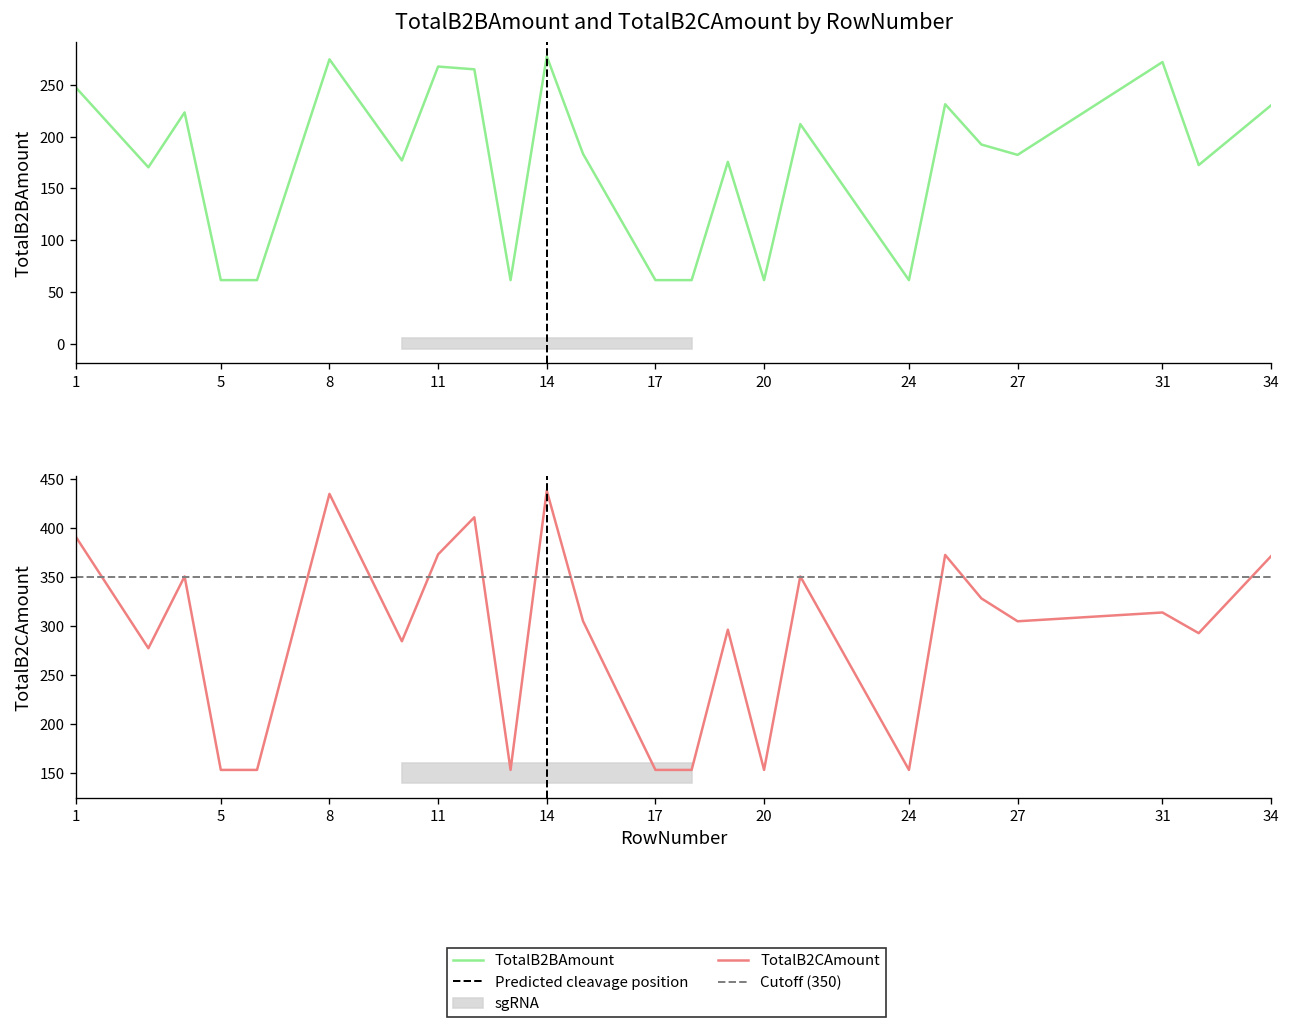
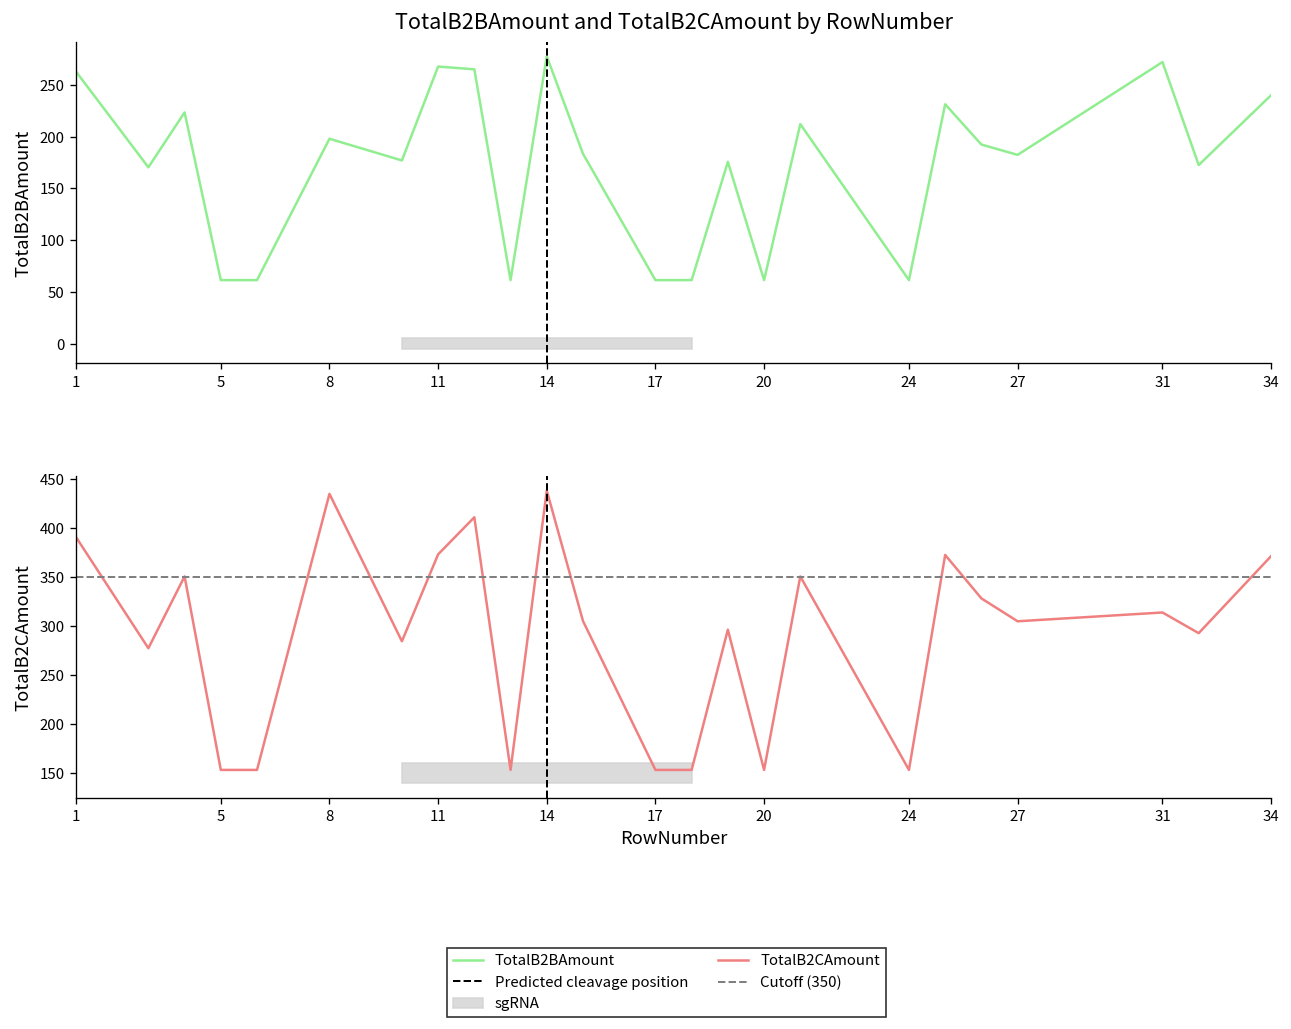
TotalB2BAmount and TotalB2CAmount by RowNumber, 1: 250 -> 260
TotalB2BAmount and TotalB2CAmount by RowNumber, 8: 270 -> 200
TotalB2BAmount and TotalB2CAmount by RowNumber, 34: 230 -> 240
